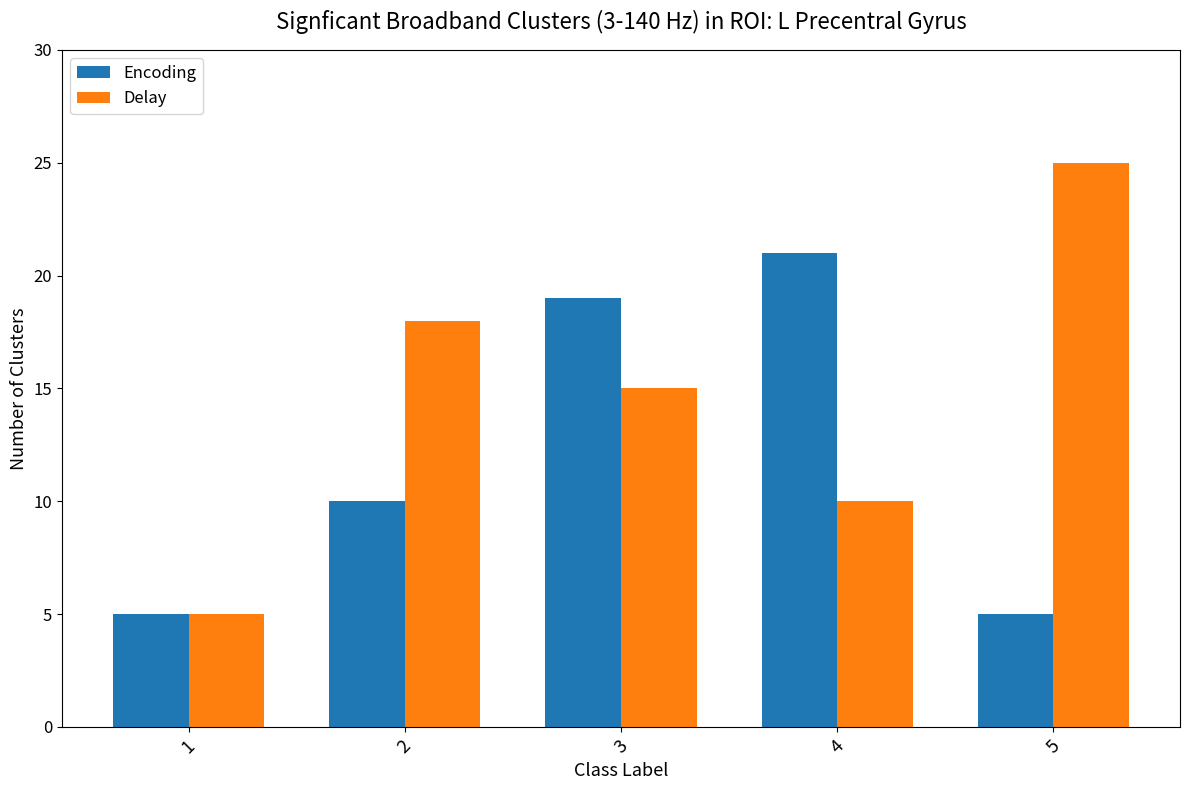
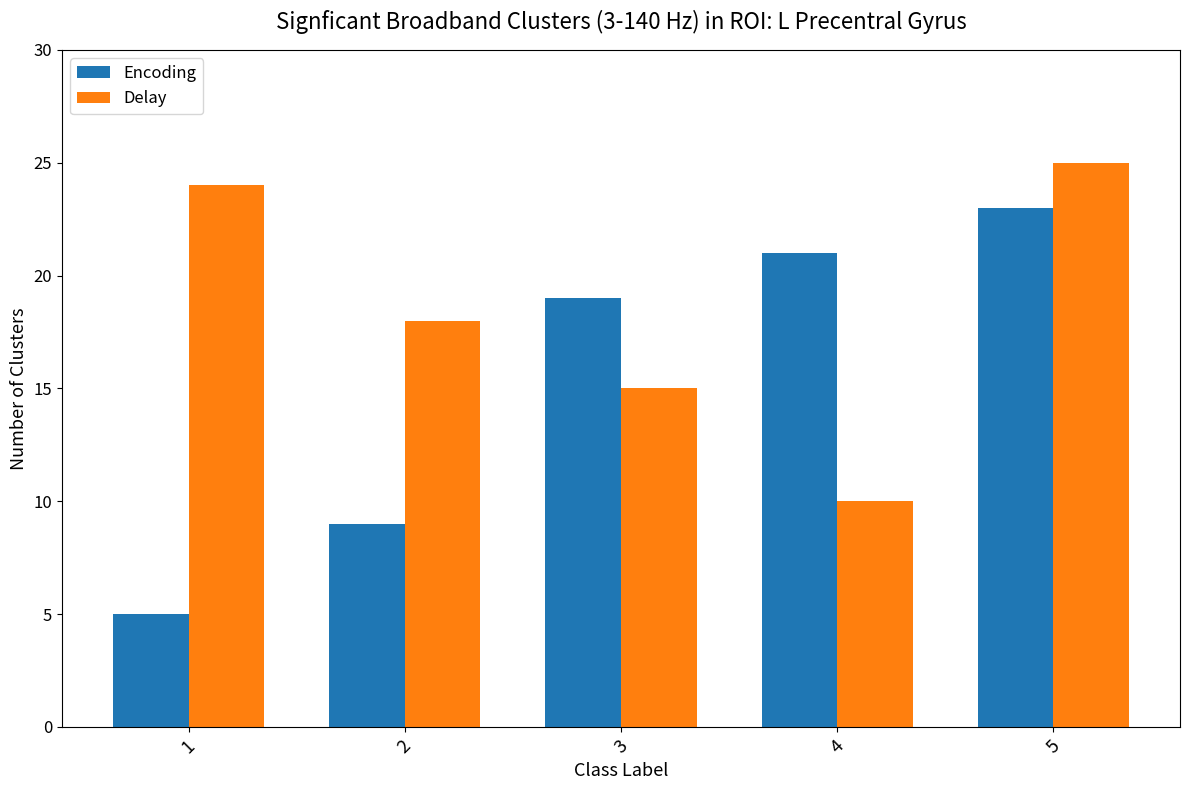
Delay, 1: 5 -> 24
Encoding, 2: 10 -> 9
Encoding, 5: 5 -> 23
